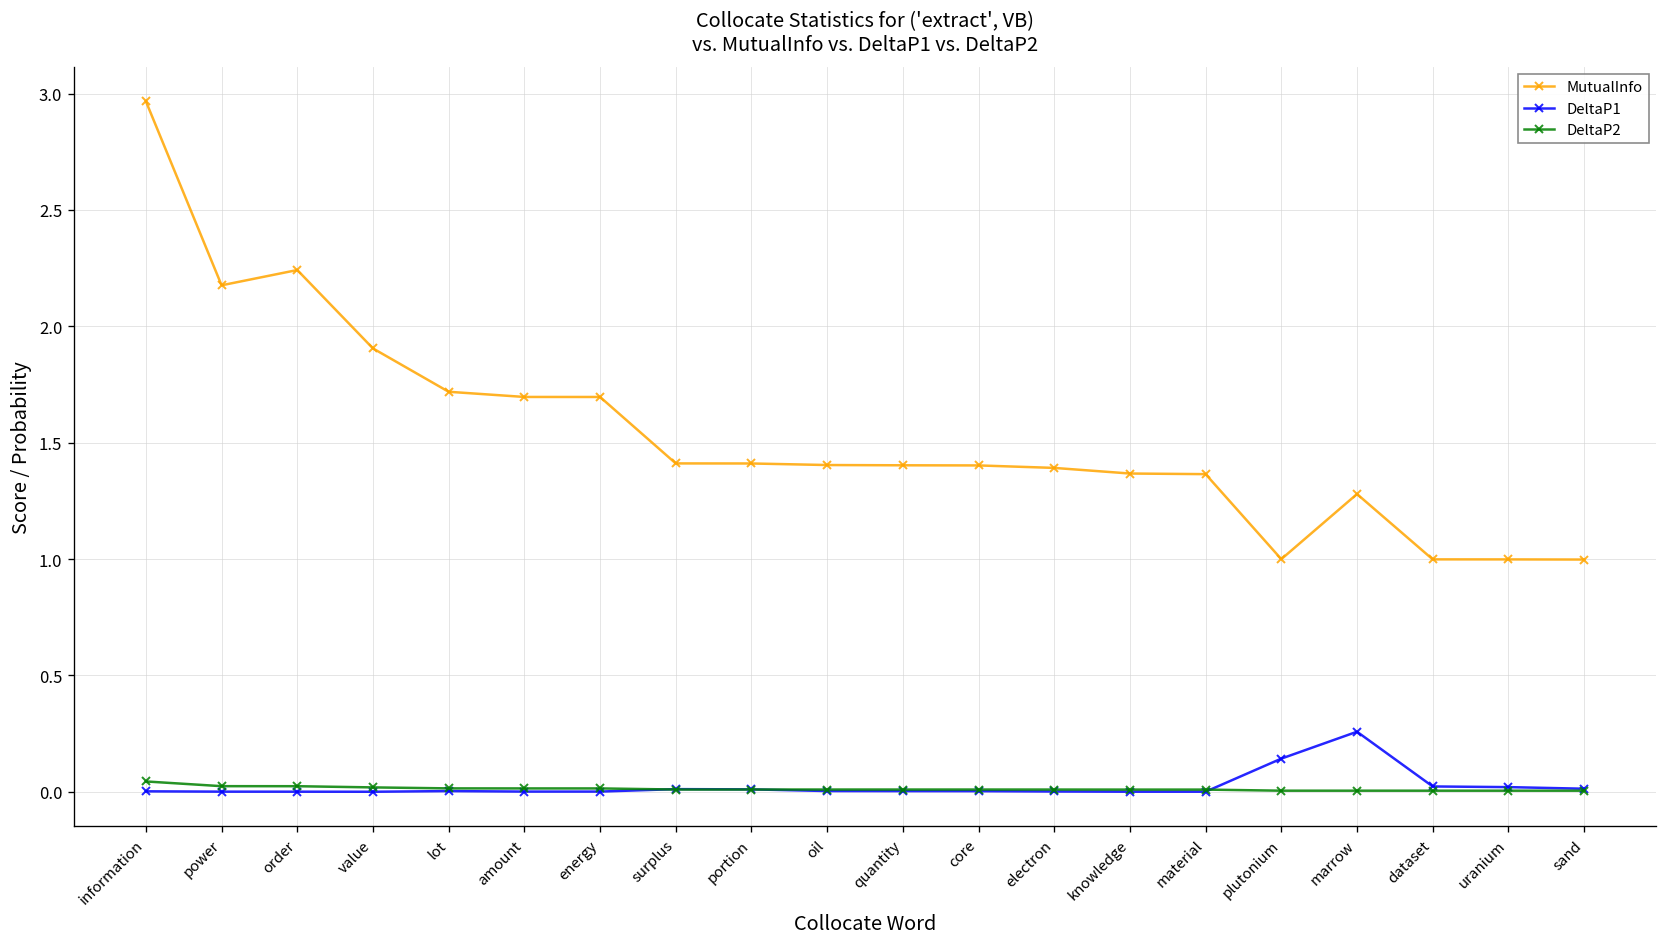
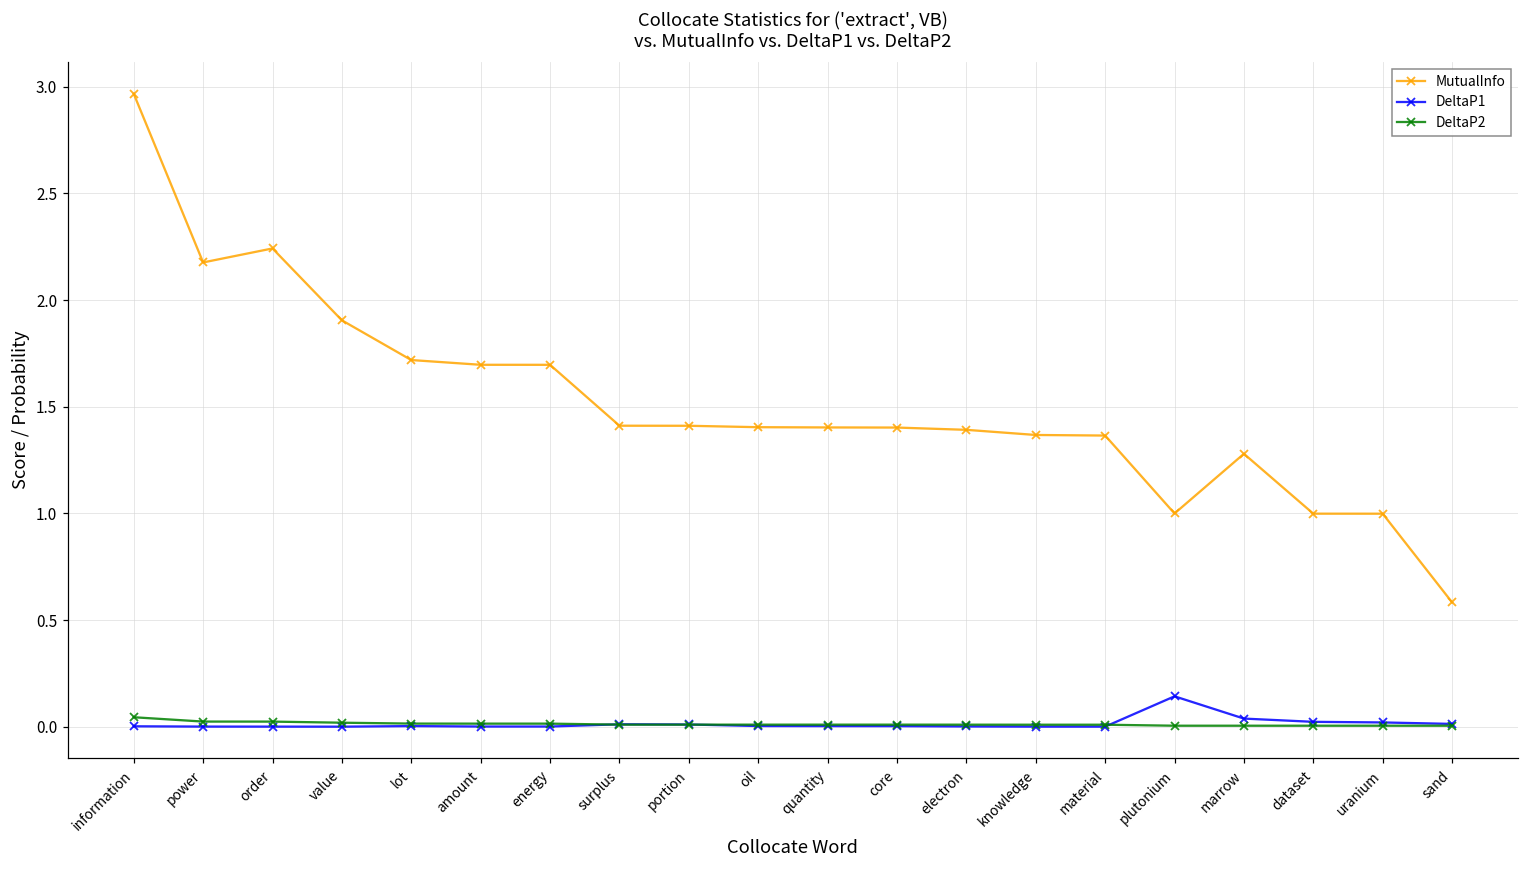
DeltaP1, marrow: 0.26 -> 0.04
MutualInfo, sand: 1.00 -> 0.58
